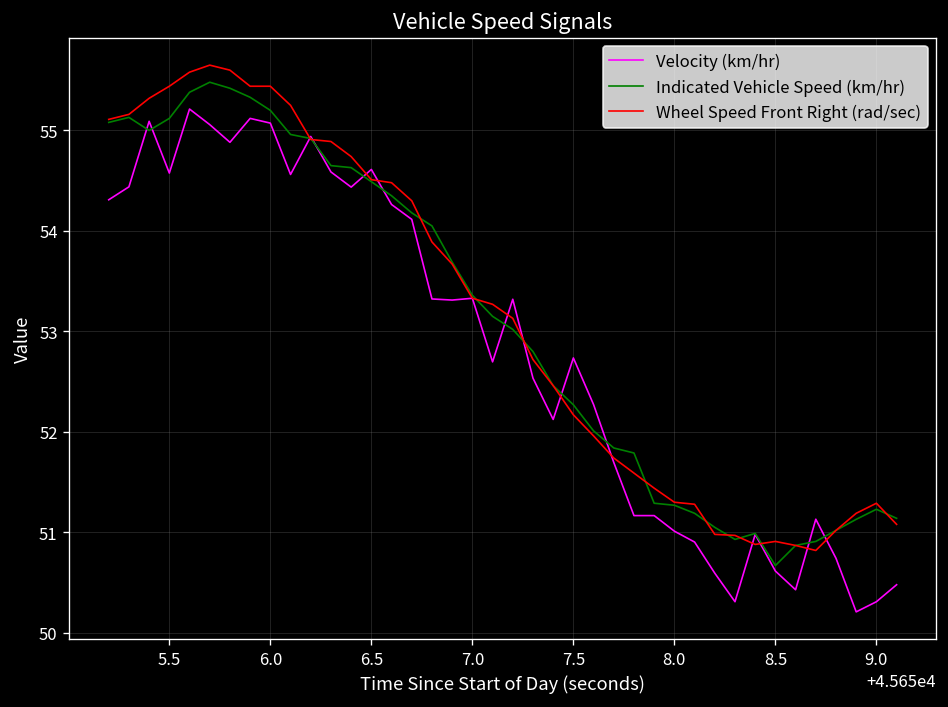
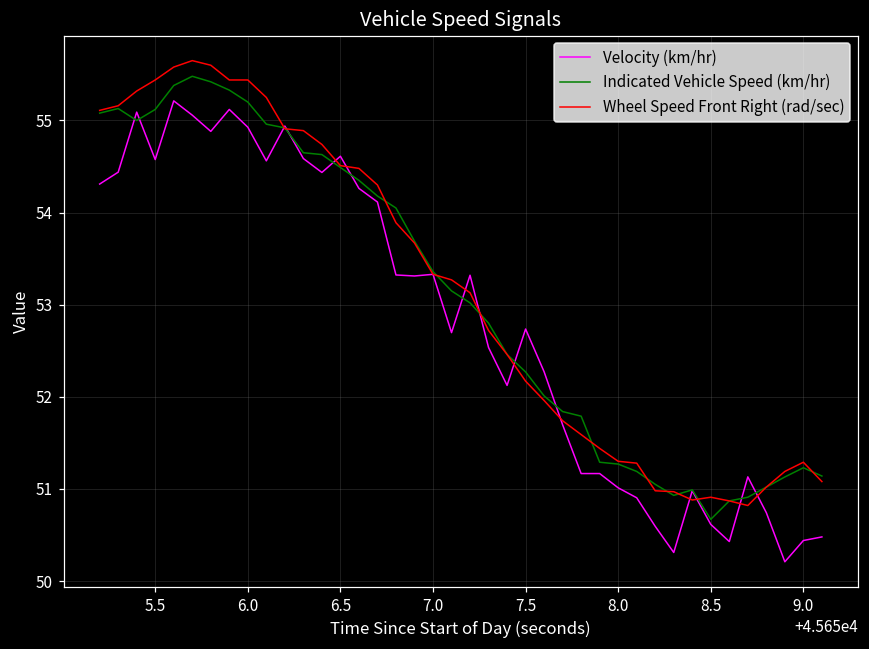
Velocity (km/hr), 6.0: 55.1 -> 54.9
Velocity (km/hr), 9.0: 50.3 -> 50.4
